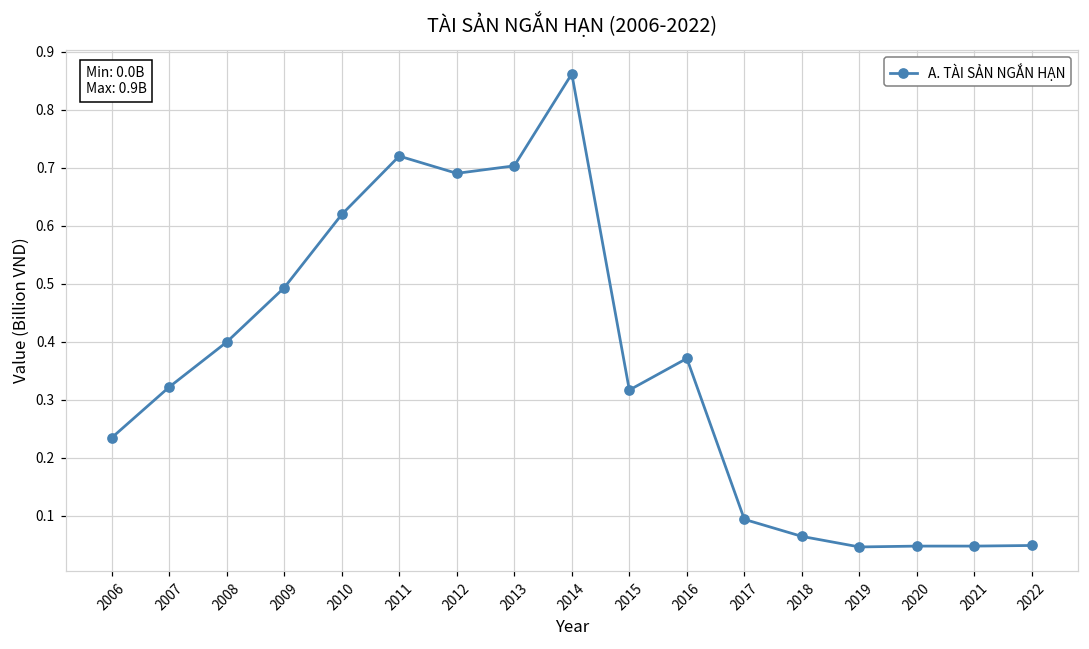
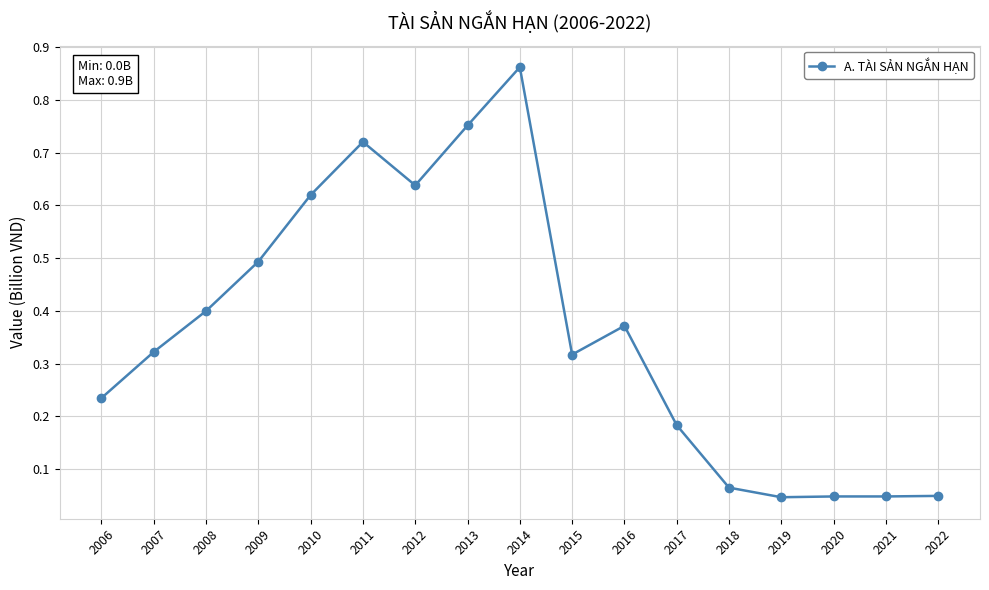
2012: 0.69 -> 0.64
2013: 0.70 -> 0.75
2017: 0.09 -> 0.18
